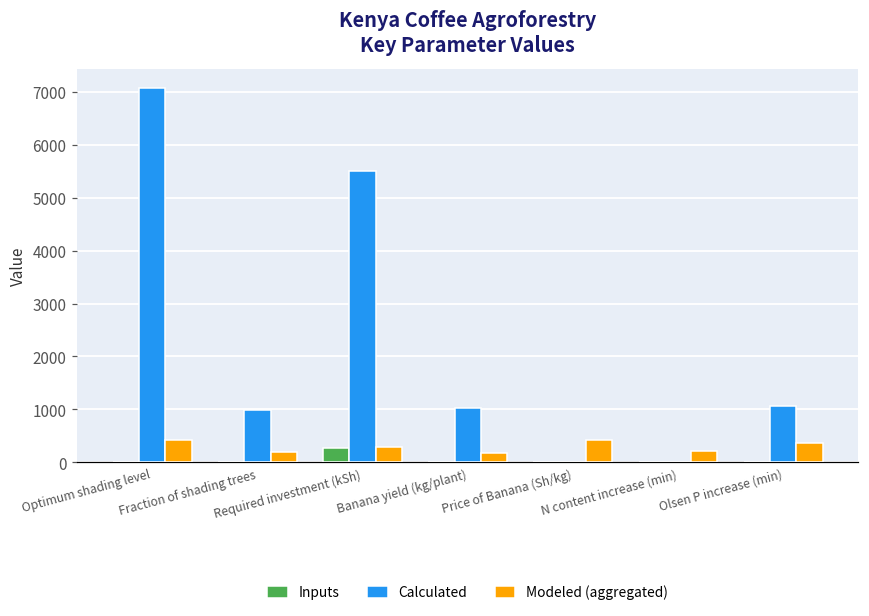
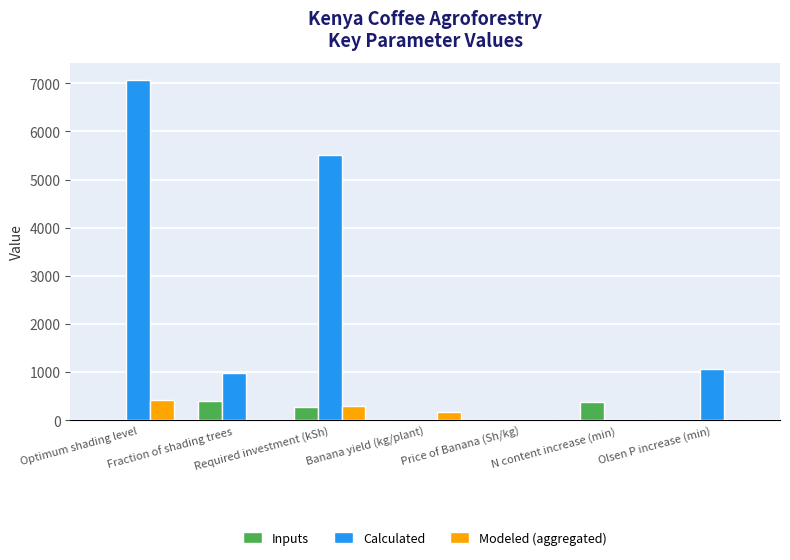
Inputs, Fraction of shading trees: 0 -> 400
Modeled (aggregated), Fraction of shading trees: 200 -> 0
Calculated, Banana yield (kg/plant): 1000 -> 0
Modeled (aggregated), Price of Banana (Sh/kg): 400 -> 0
Inputs, N content increase (min): 0 -> 400
Modeled (aggregated), N content increase (min): 200 -> 0
Modeled (aggregated), Olsen P increase (min): 400 -> 0
